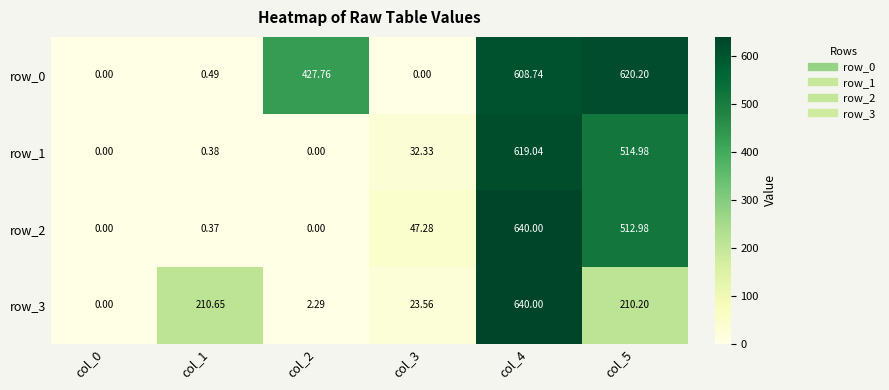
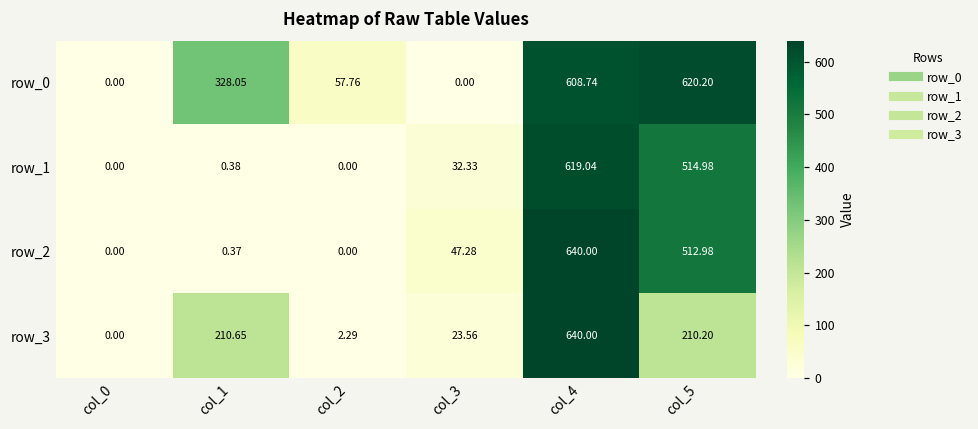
row_0, col_1: 0.49 -> 328.05
row_0, col_2: 427.76 -> 57.76
